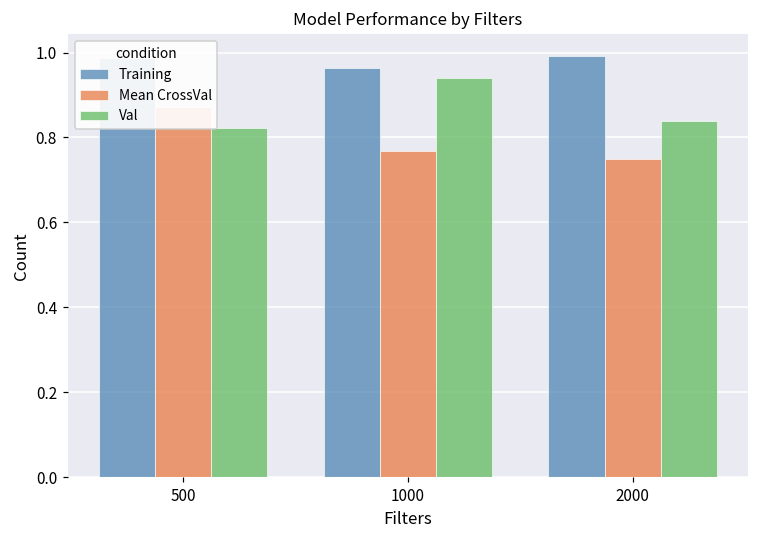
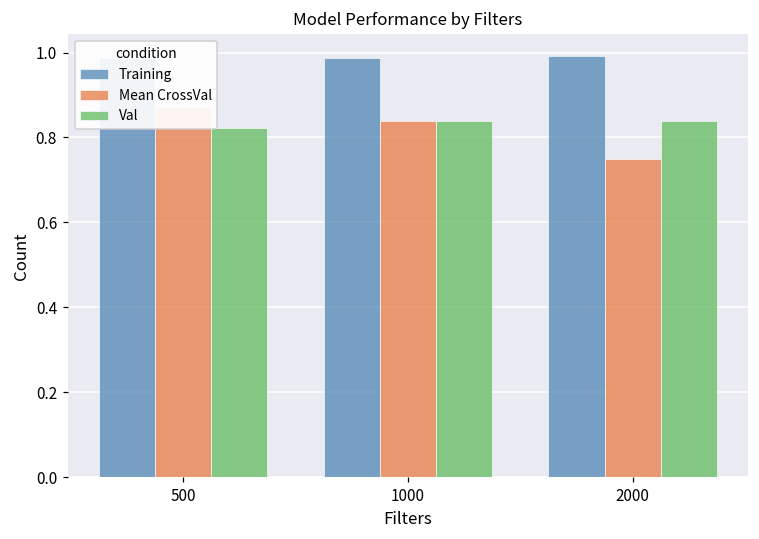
Training, 1000: 0.96 -> 0.99
Mean CrossVal, 1000: 0.77 -> 0.84
Val, 1000: 0.94 -> 0.84
